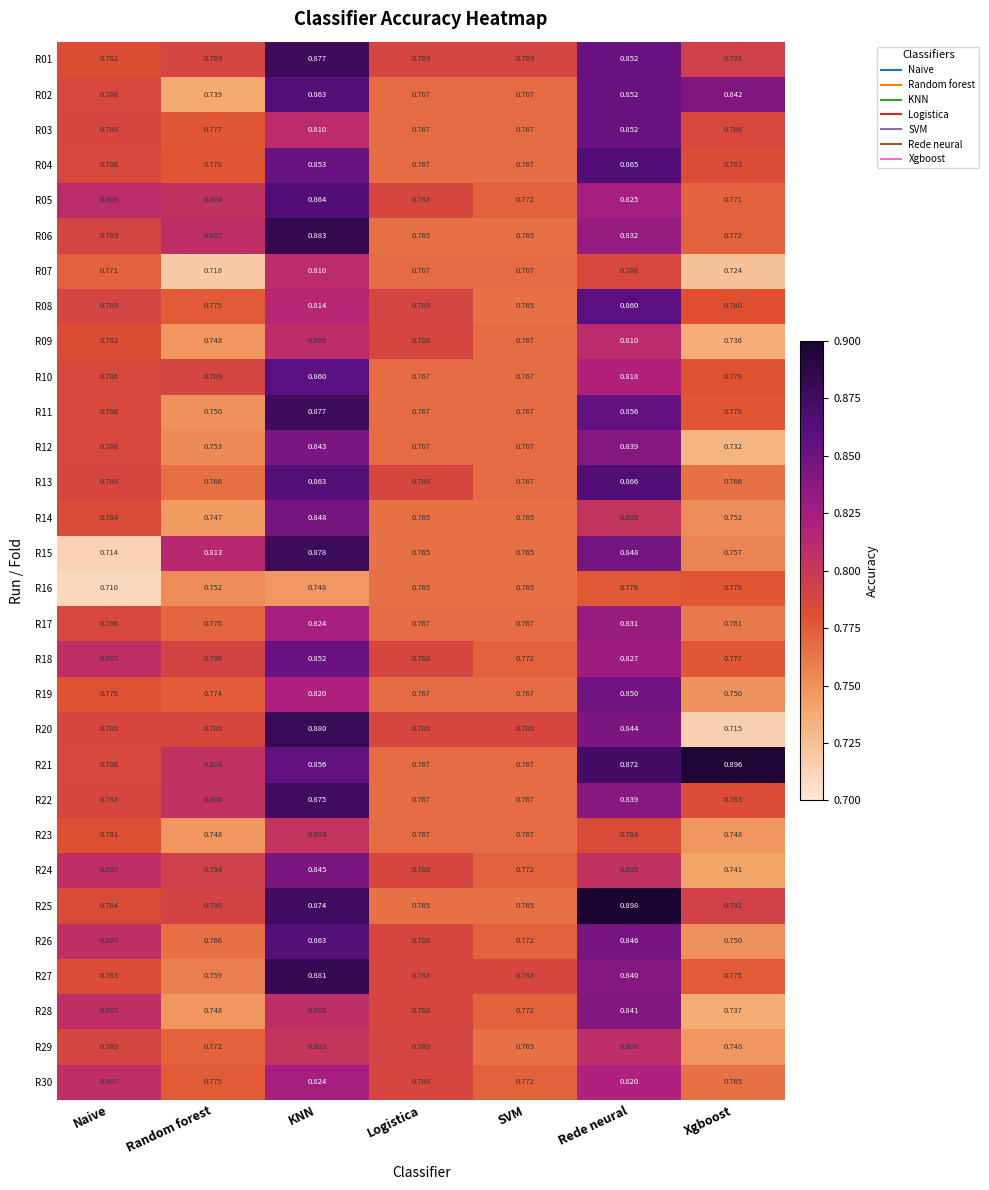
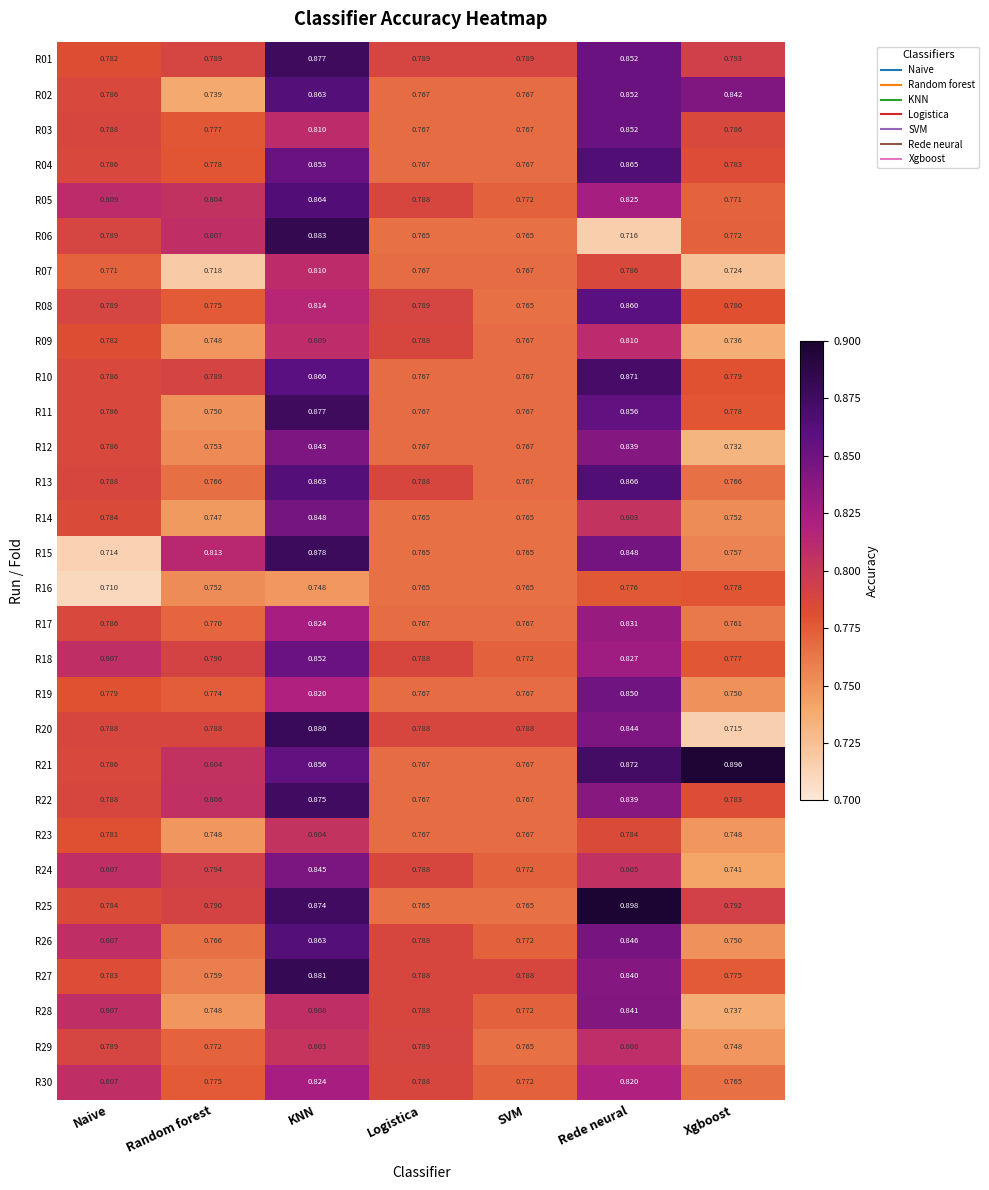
R06, Rede neural: 0.832 -> 0.716
R10, Rede neural: 0.818 -> 0.871
